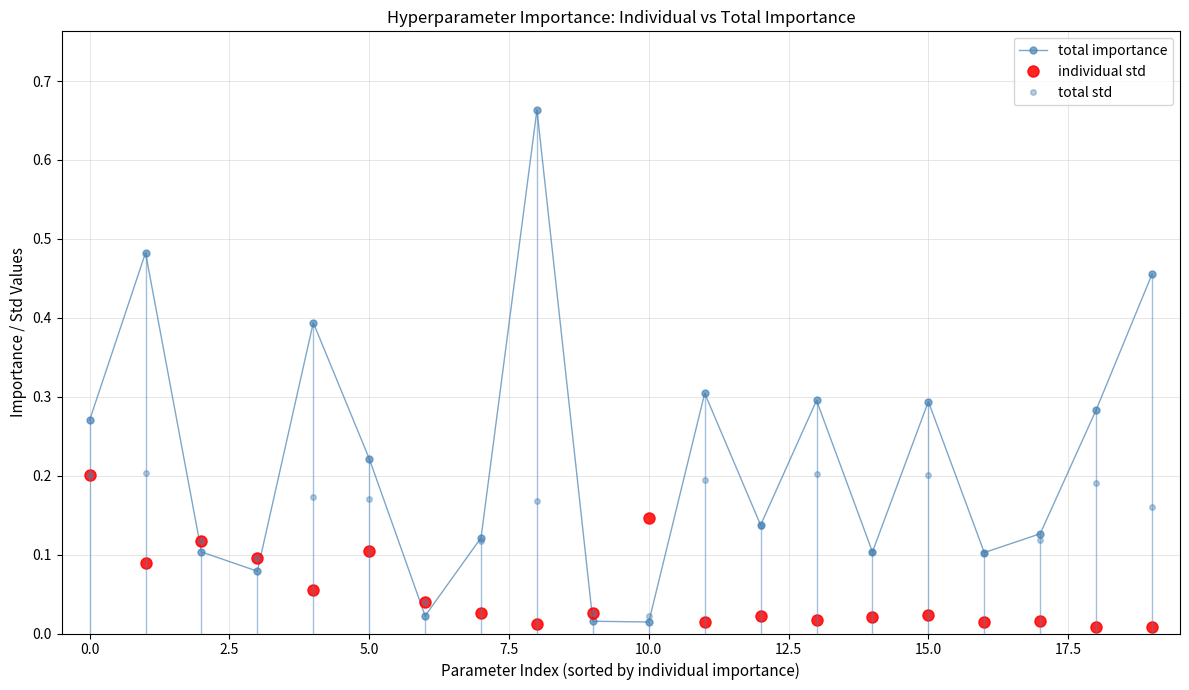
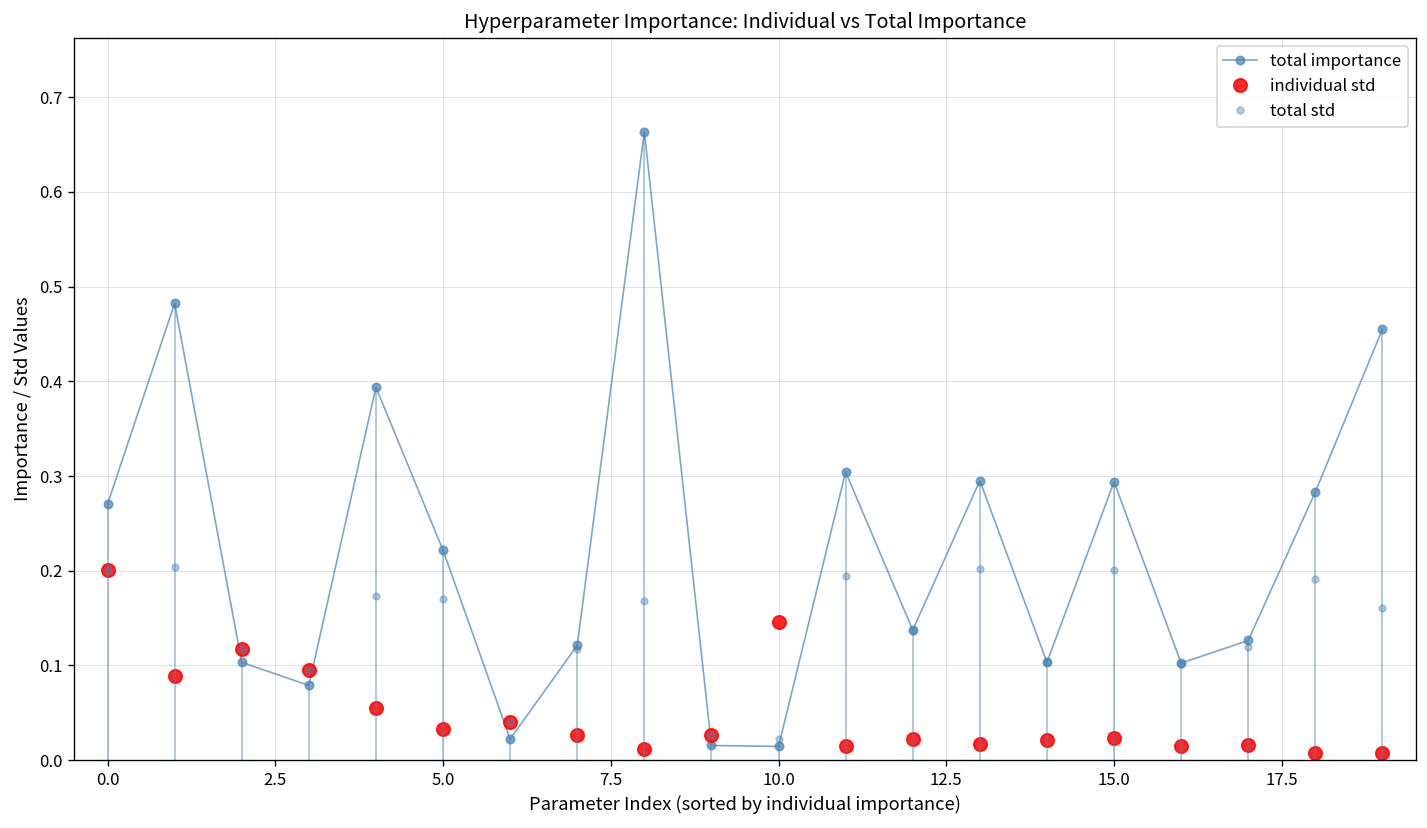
individual std, 5.0: 0.11 -> 0.03
